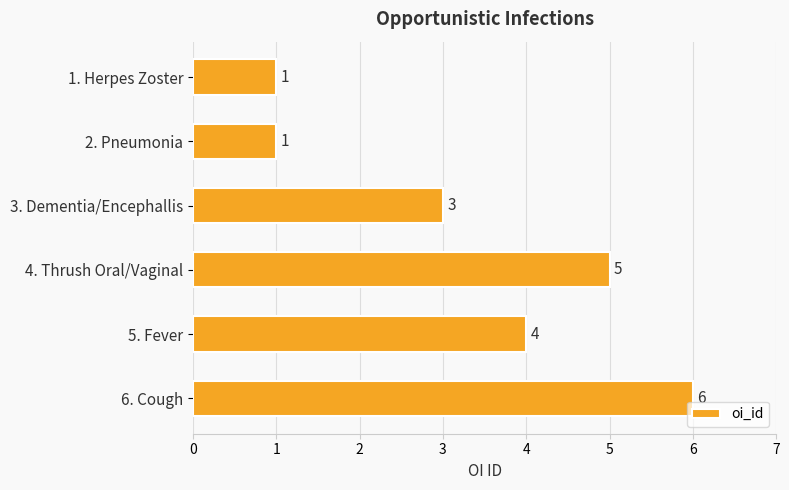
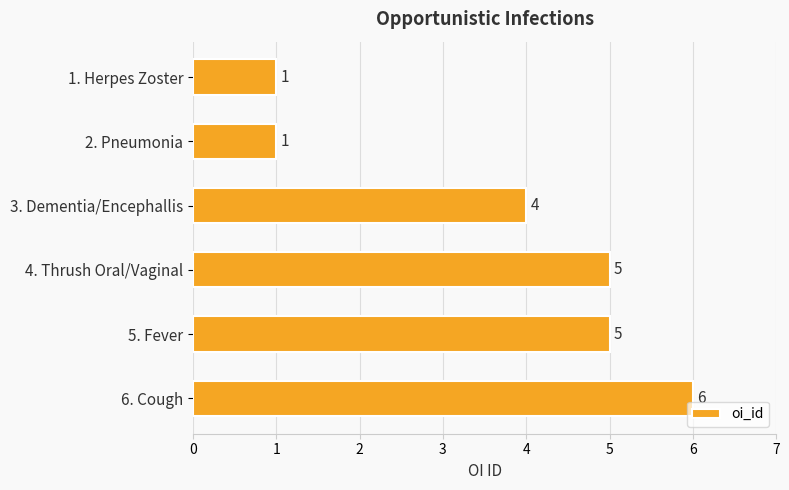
3. Dementia/Encephallis: 3 -> 4
5. Fever: 4 -> 5
